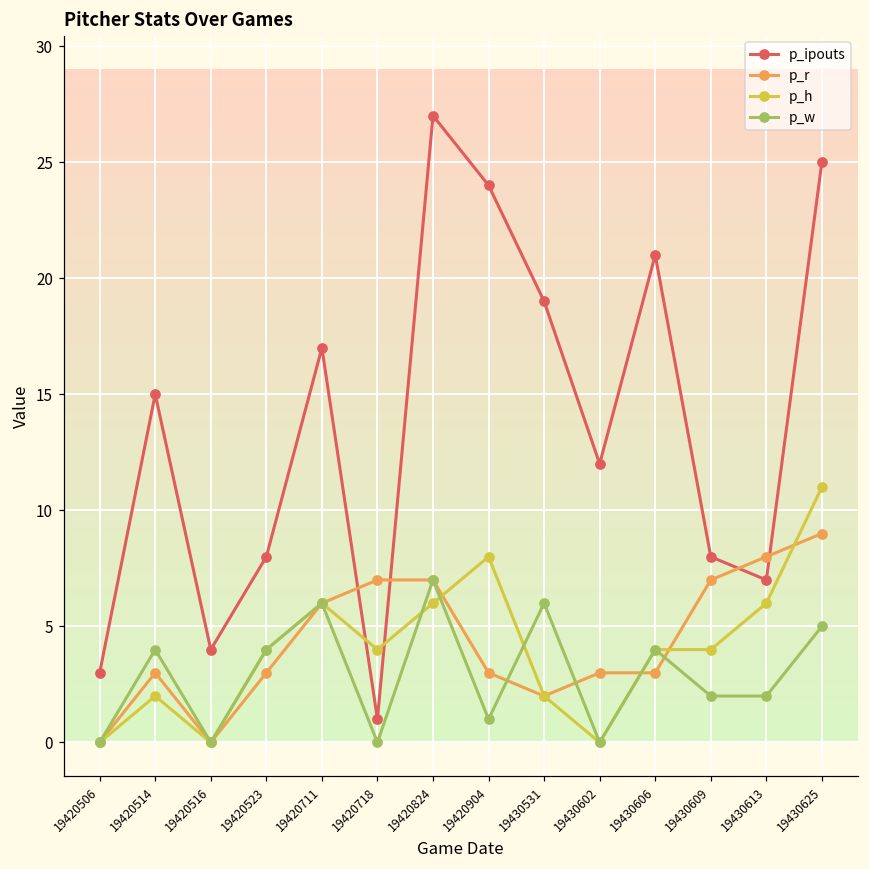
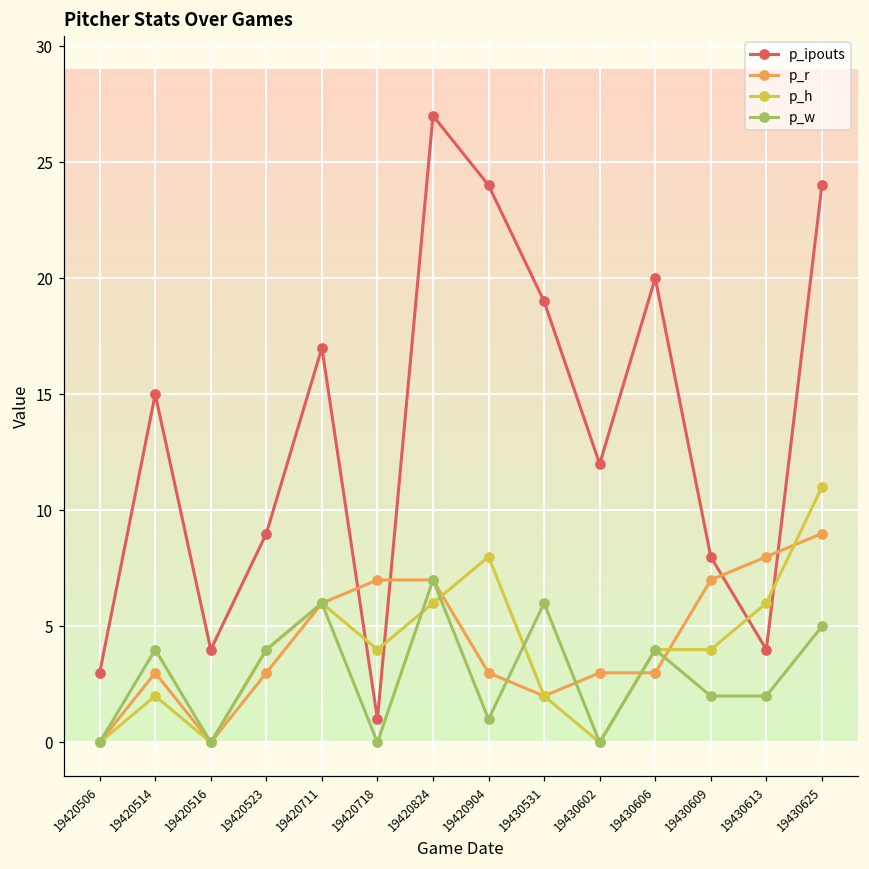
p_ipouts, 19420523: 8 -> 9
p_ipouts, 19430606: 21 -> 20
p_ipouts, 19430613: 7 -> 4
p_ipouts, 19430625: 25 -> 24
